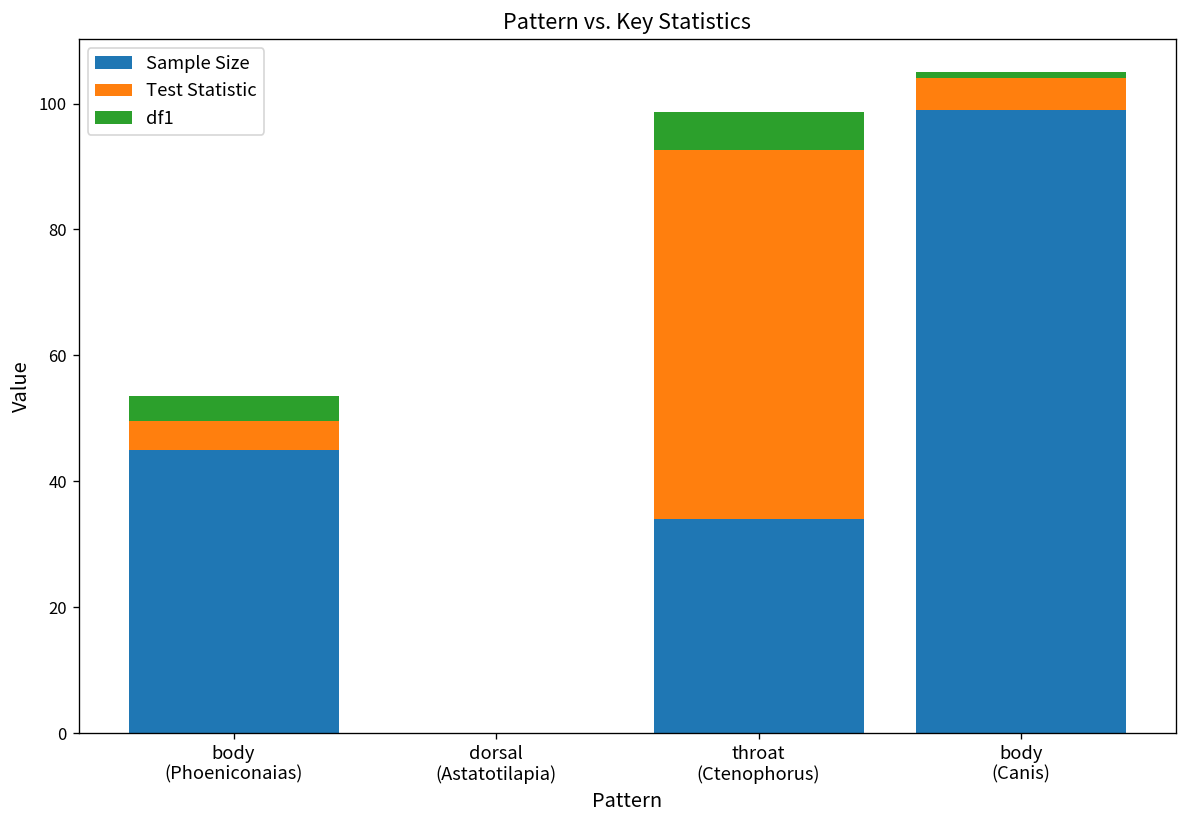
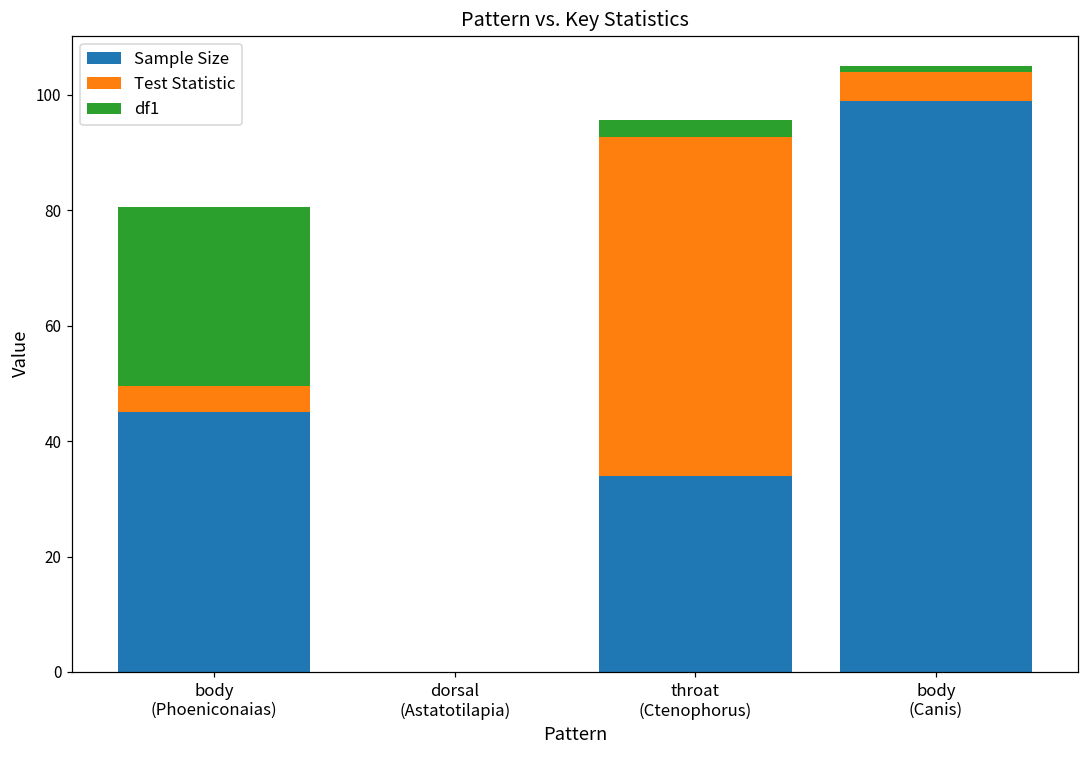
df1, body (Phoeniconaias): 4 -> 31
df1, throat (Ctenophorus): 6 -> 3
